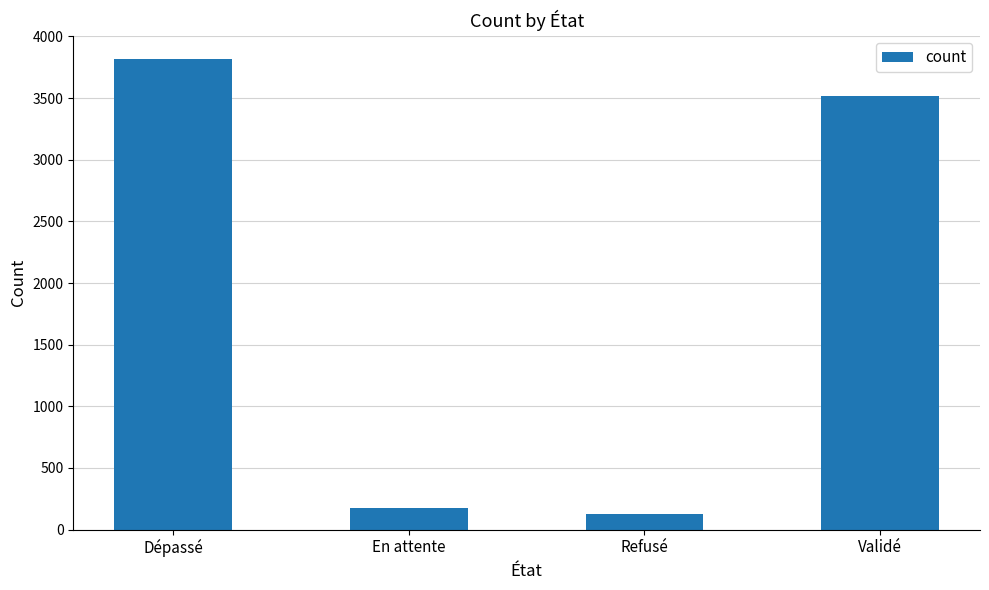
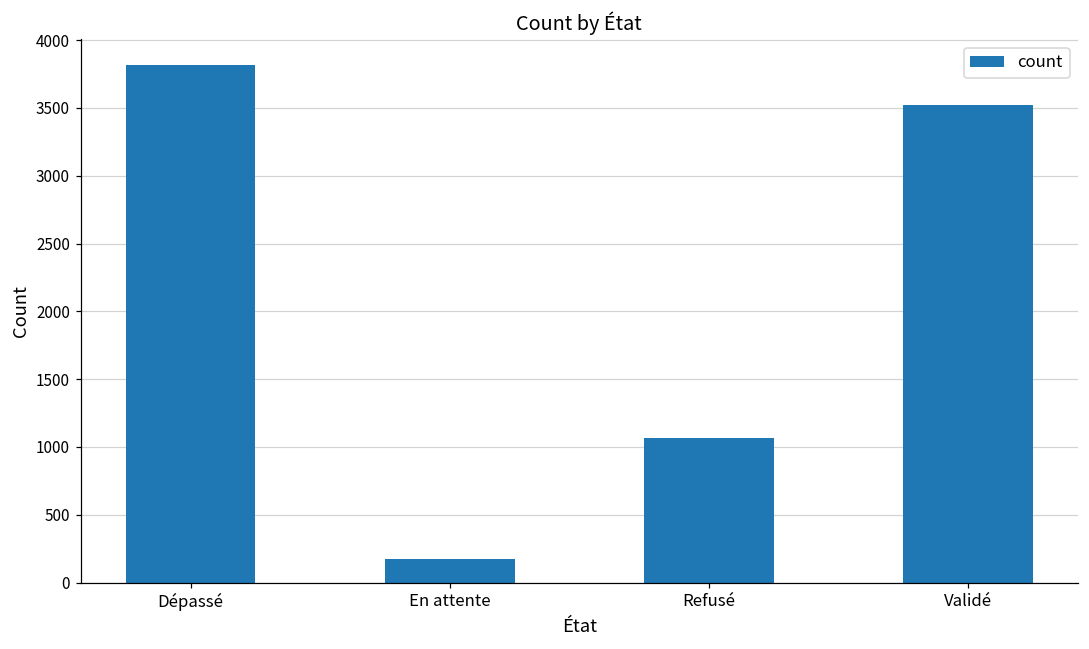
Refusé: 120 -> 1070
